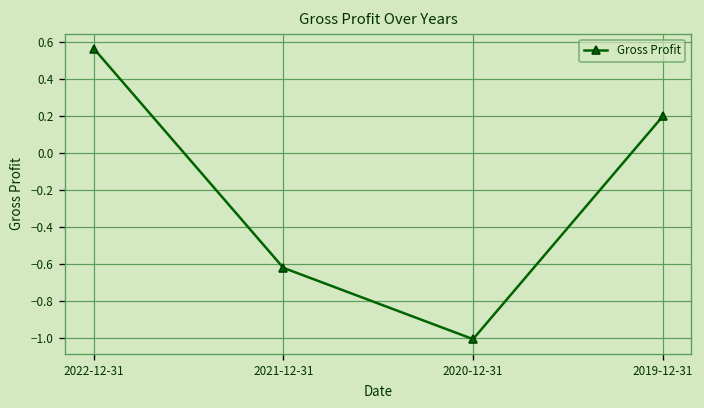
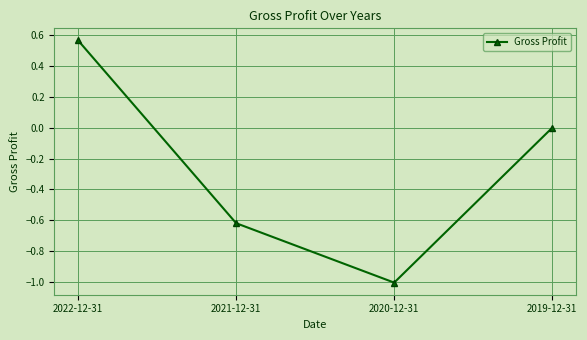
2019-12-31: 0.2 -> 0.0
